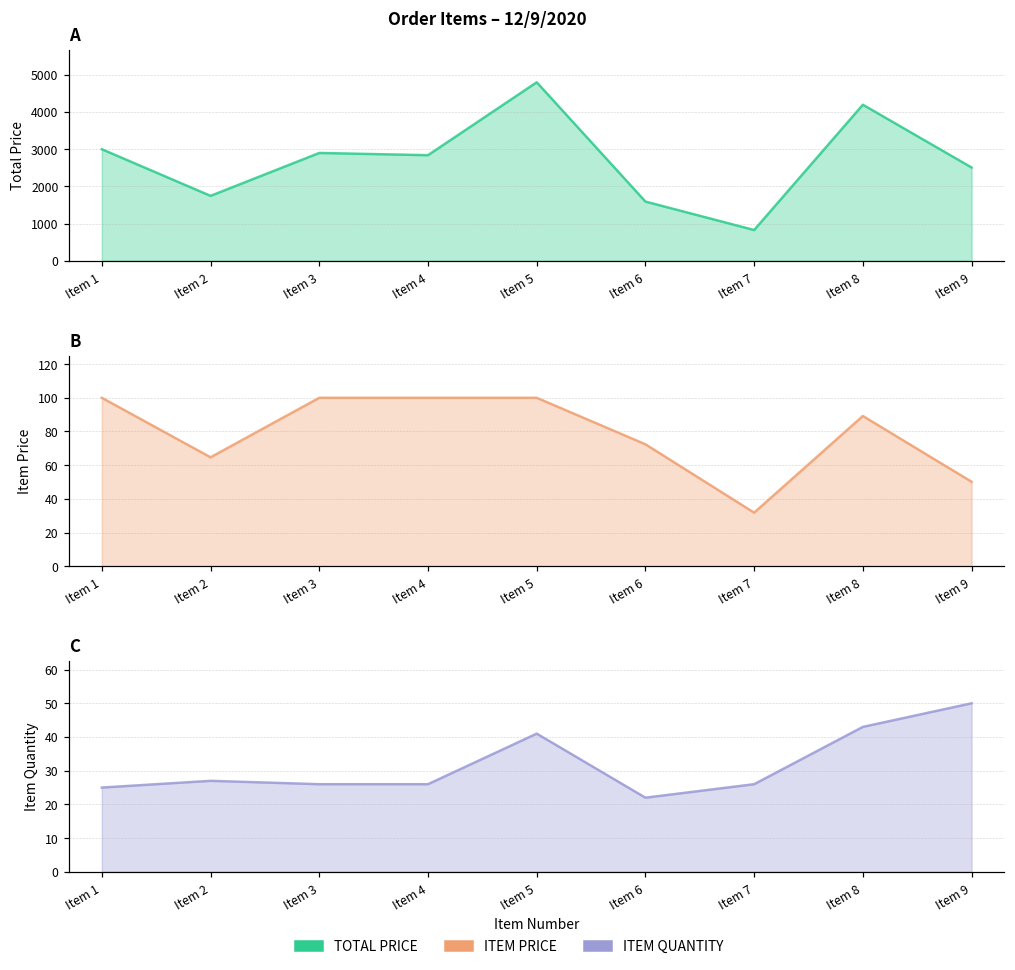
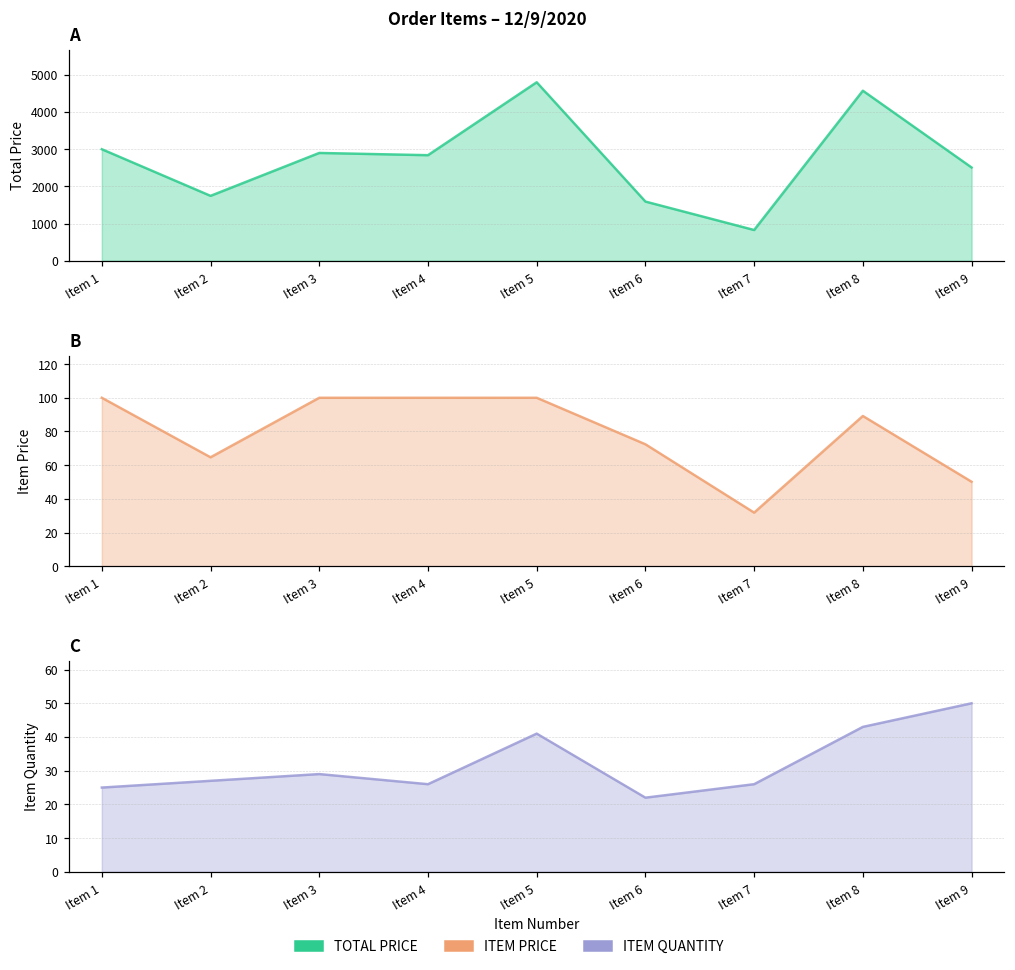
A, Item 8: 4200 -> 4600
C, Item 3: 26 -> 29
